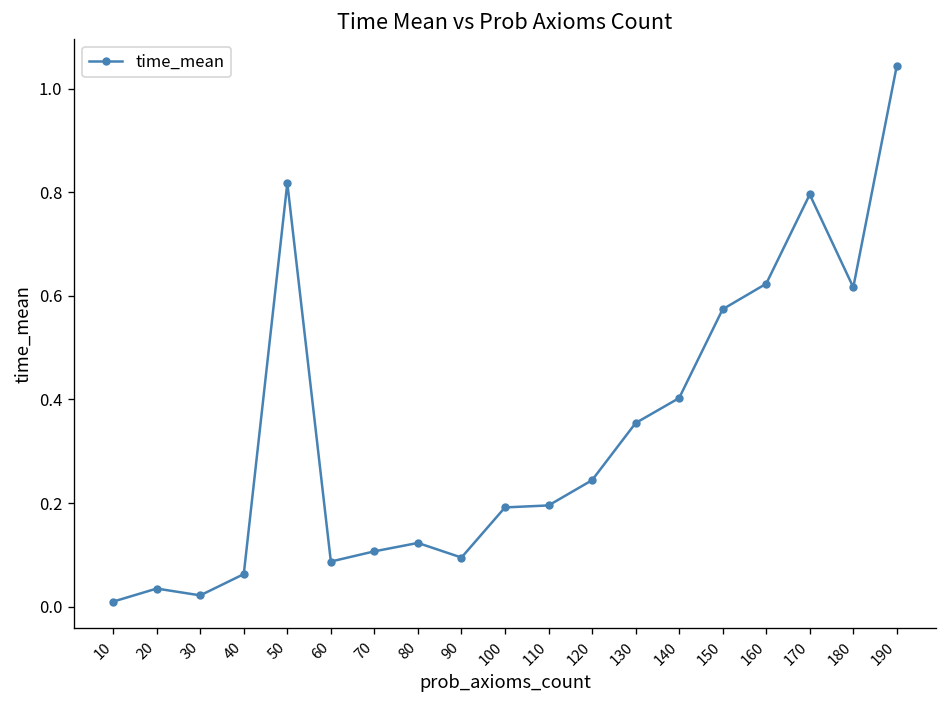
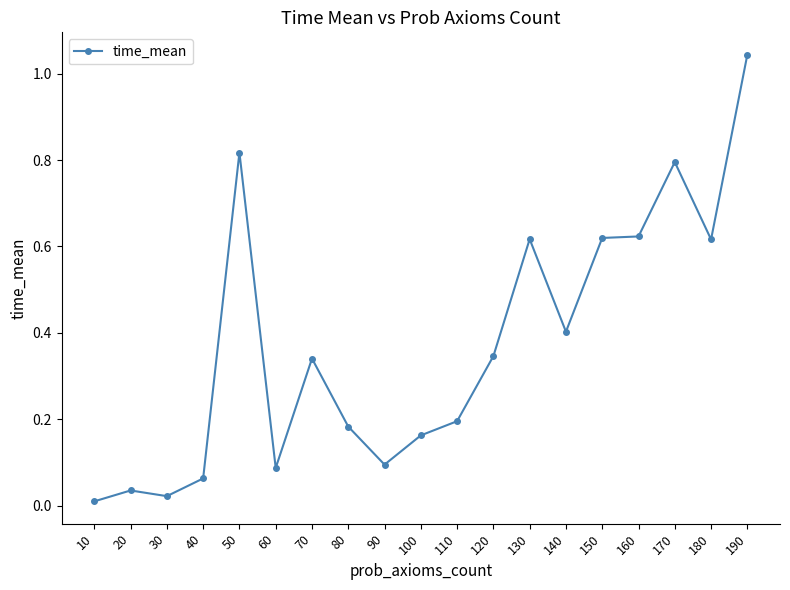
70: 0.11 -> 0.34
80: 0.12 -> 0.18
100: 0.19 -> 0.16
120: 0.24 -> 0.35
130: 0.35 -> 0.62
150: 0.57 -> 0.62
